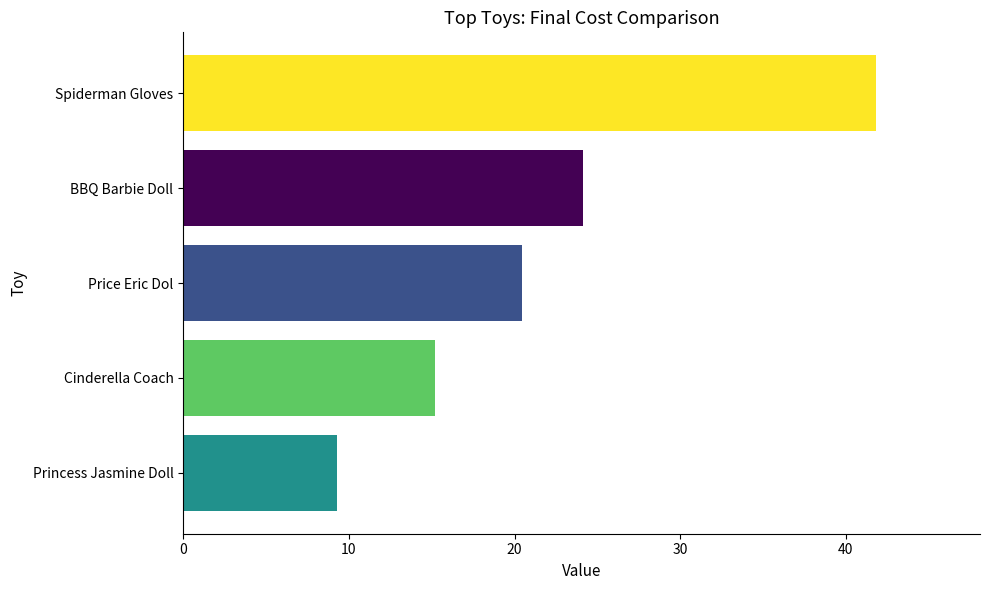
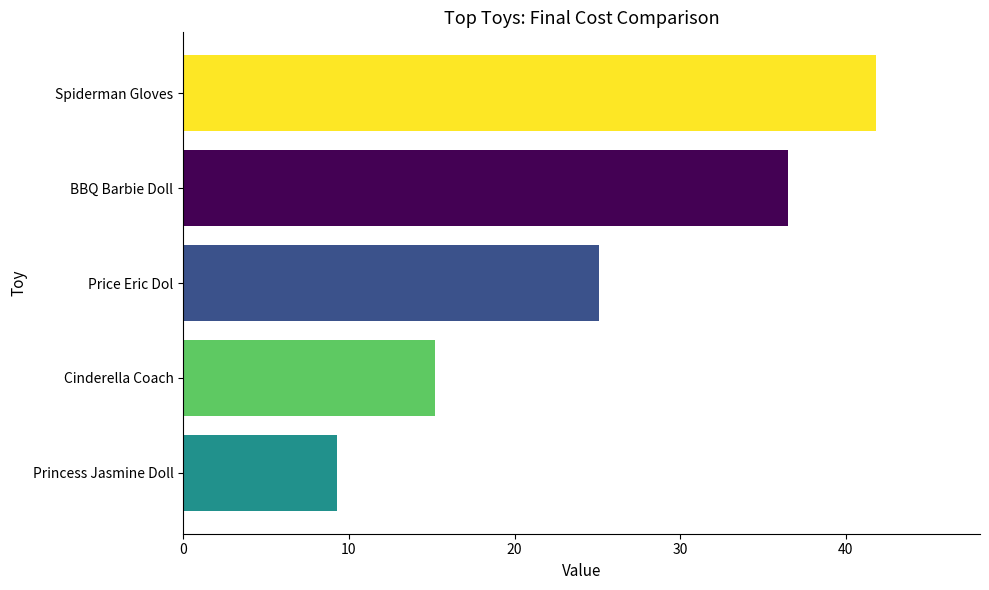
BBQ Barbie Doll: 24.2 -> 36.5
Price Eric Dol: 20.4 -> 25.1
